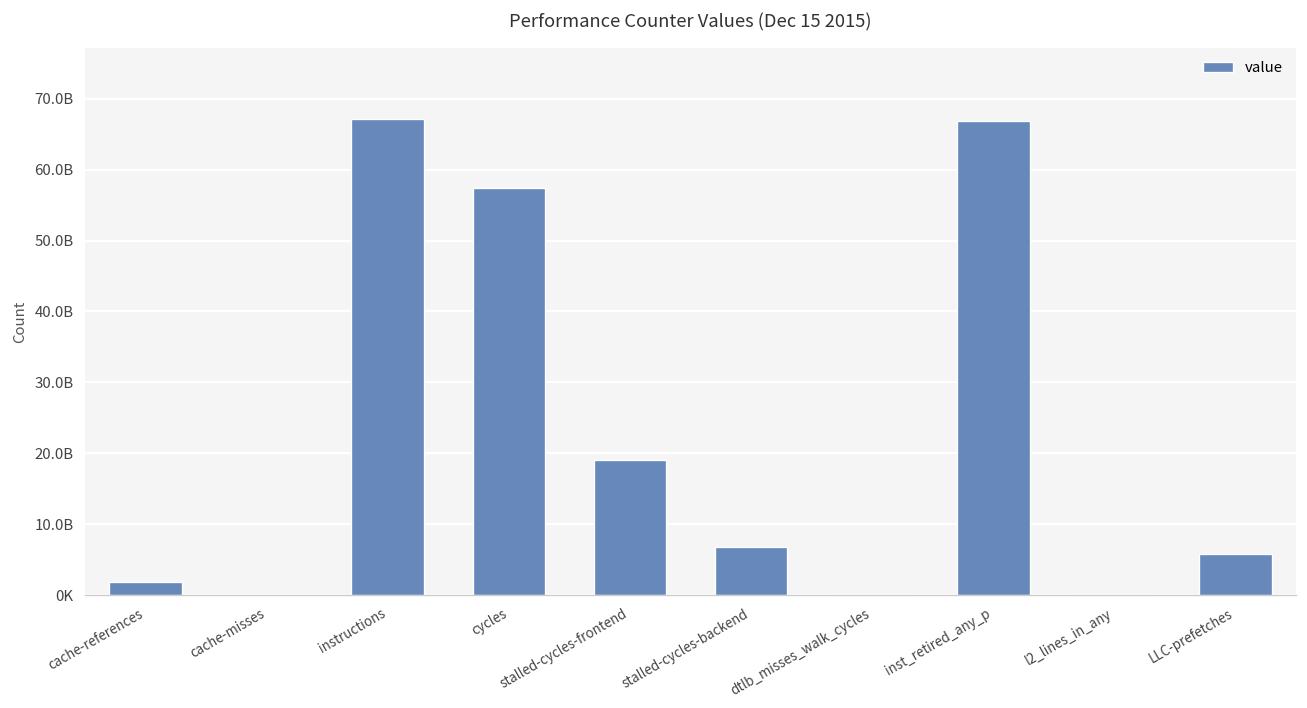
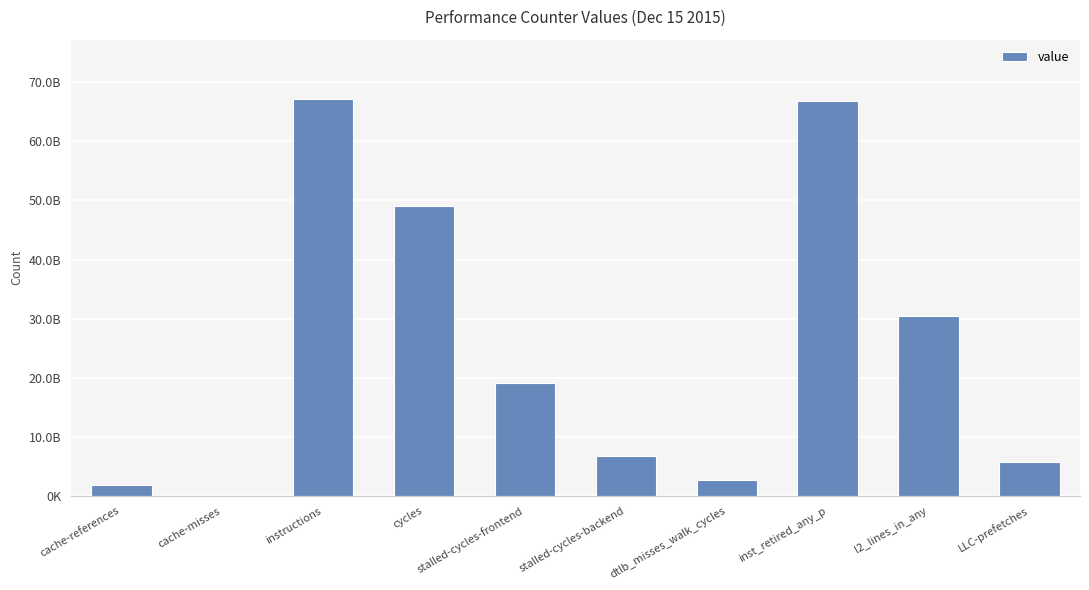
cycles: 57000000000 -> 49000000000
dtlb_misses_walk_cycles: 0 -> 3000000000
l2_lines_in_any: 0 -> 30000000000
